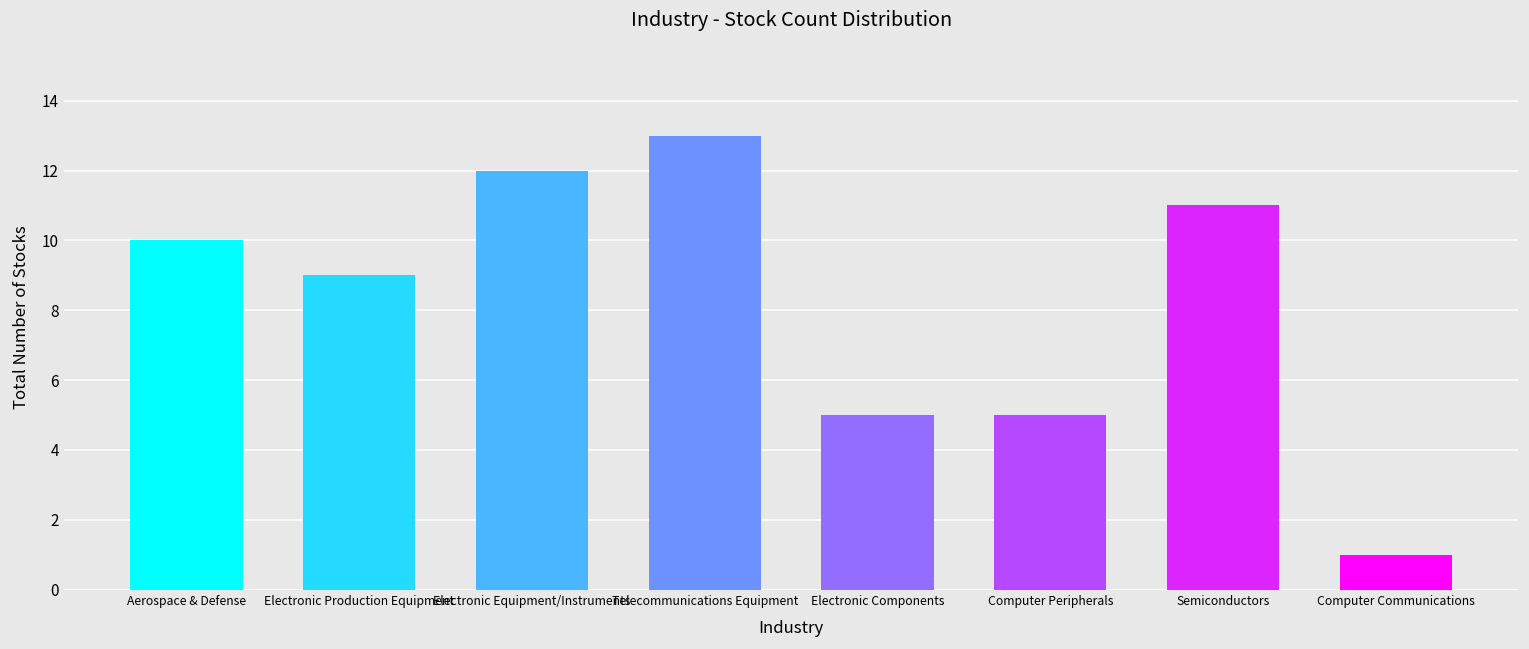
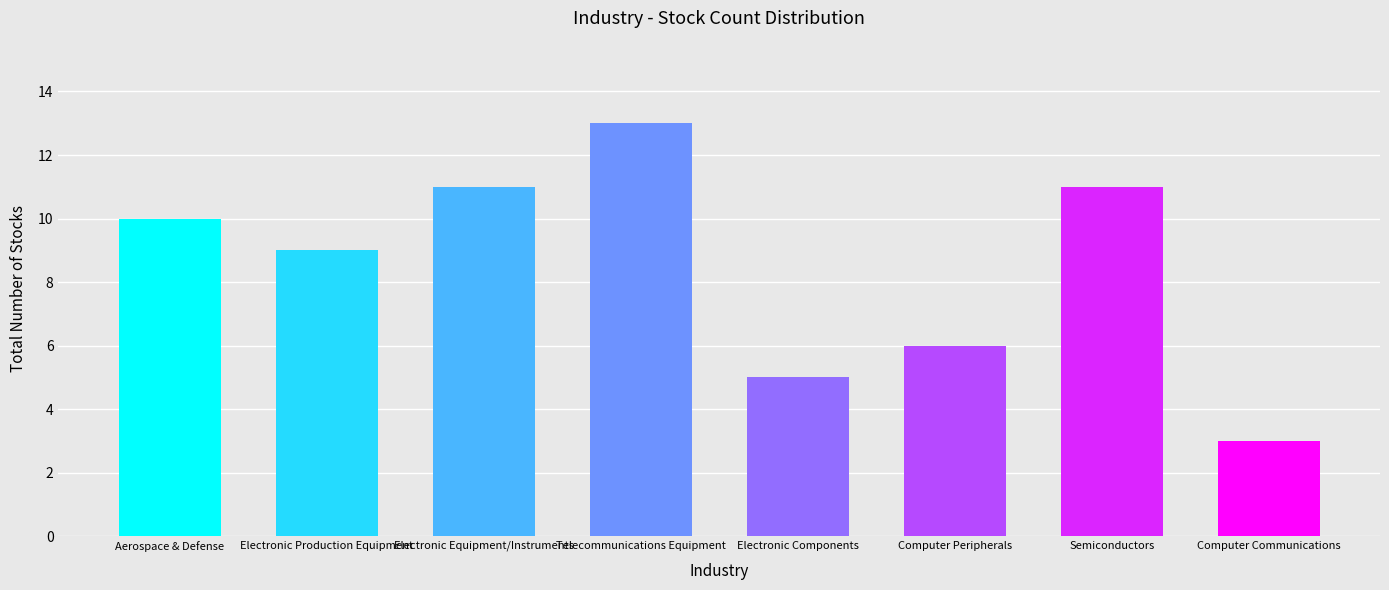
Electronic Equipment/Instruments: 12 -> 11
Computer Peripherals: 5 -> 6
Computer Communications: 1 -> 3
